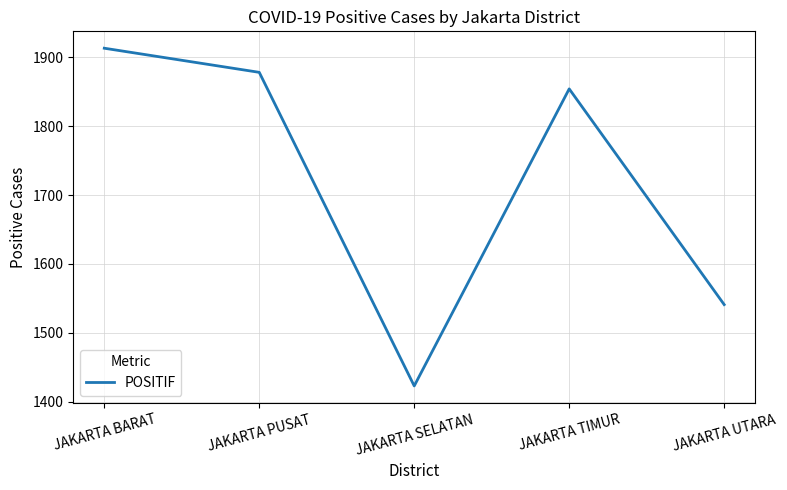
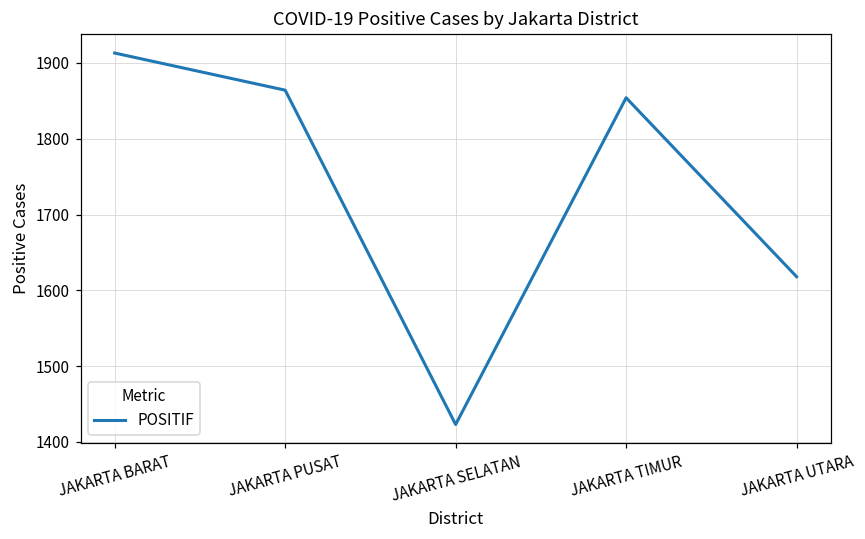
JAKARTA PUSAT: 1880 -> 1860
JAKARTA UTARA: 1540 -> 1620
